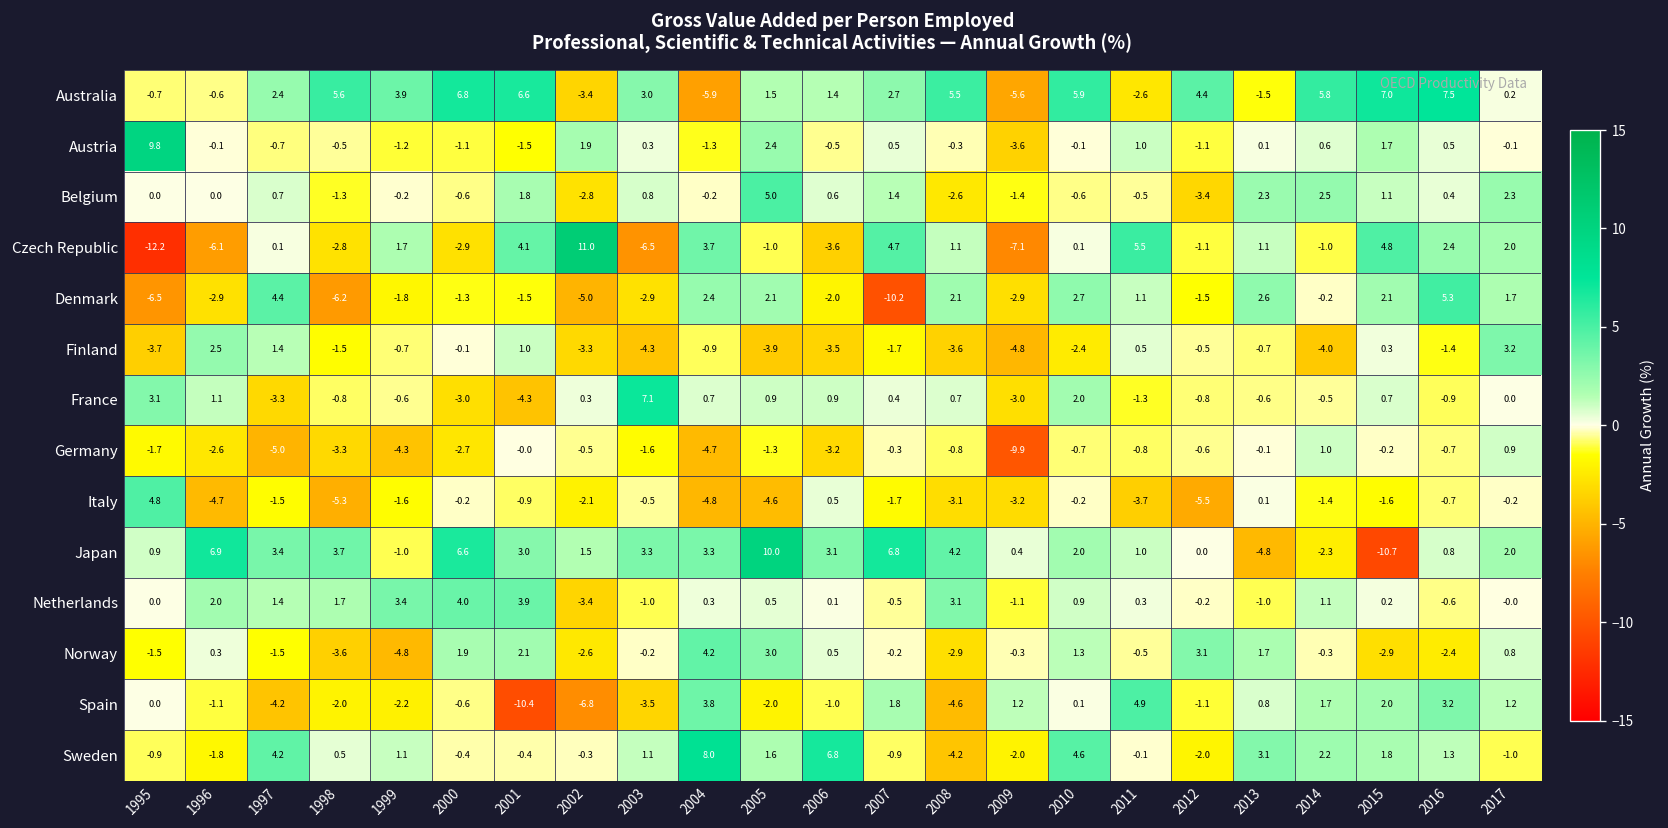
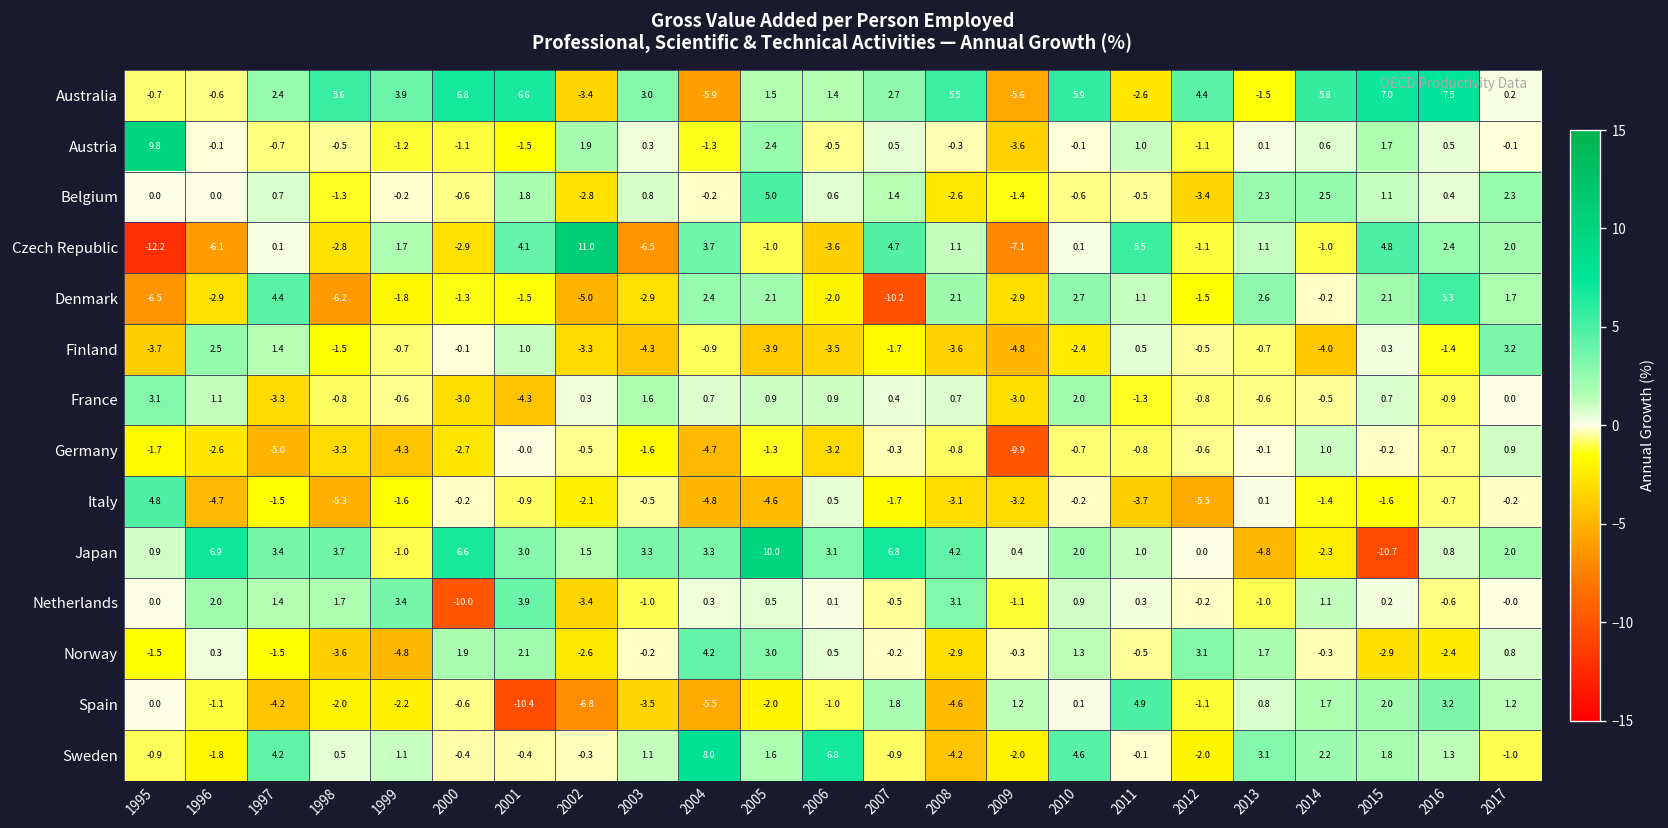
France, 2003: 7.1 -> 1.6
Netherlands, 2000: 4.0 -> -10.0
Spain, 2004: 3.8 -> -5.5
